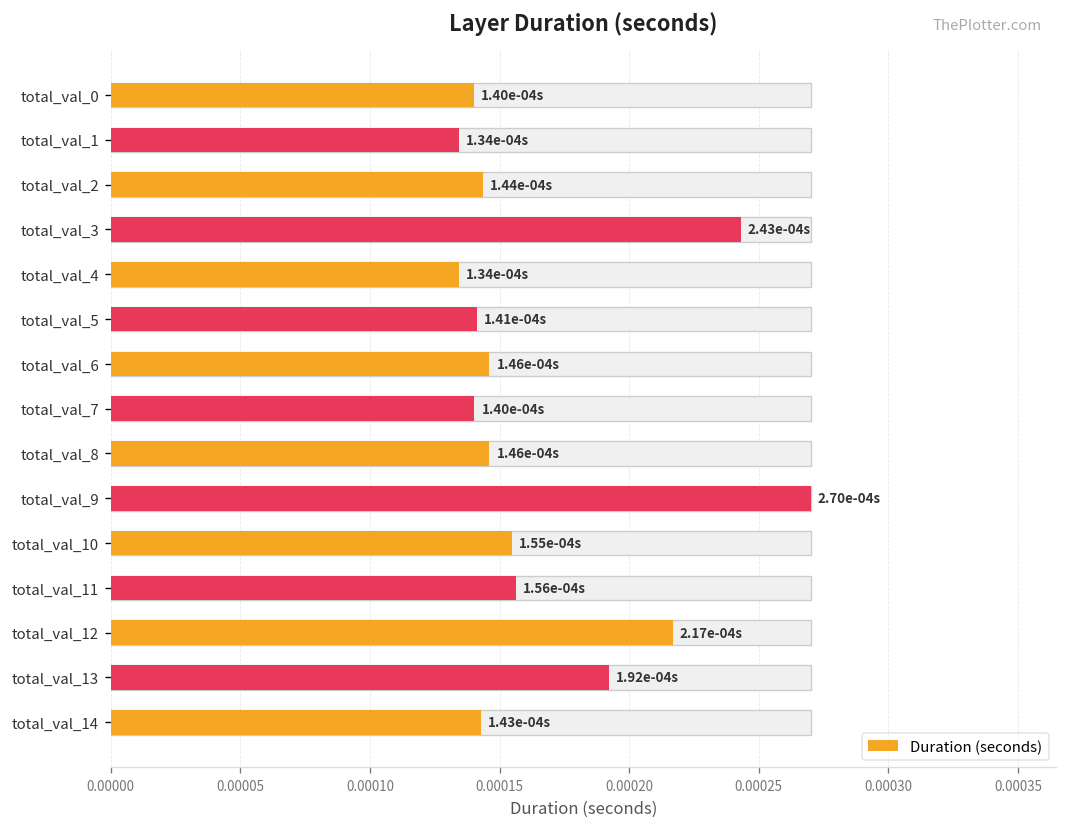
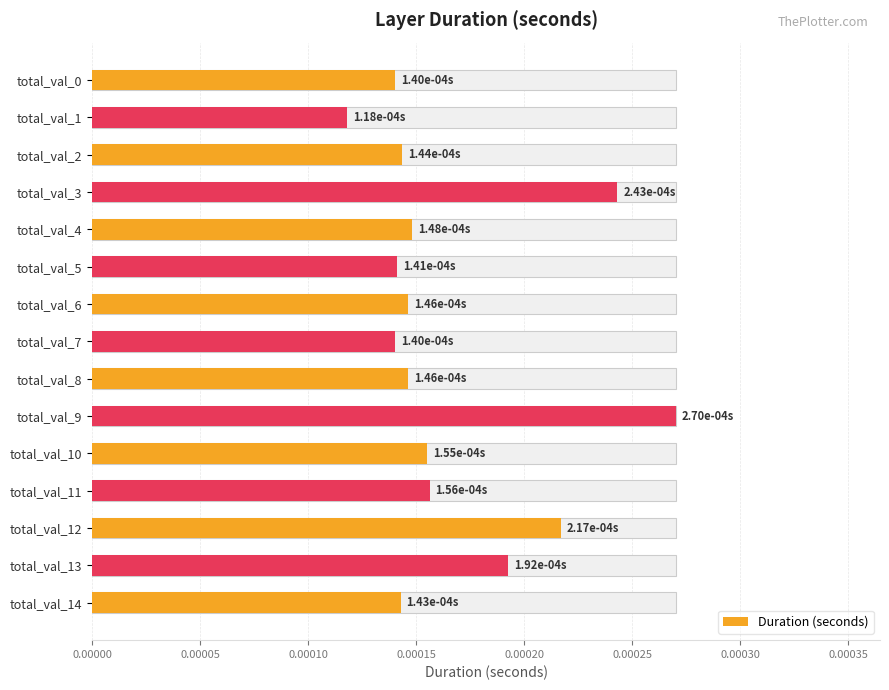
Duration (seconds), total_val_1: 1.34e-04s -> 1.18e-04s
Duration (seconds), total_val_4: 1.34e-04s -> 1.48e-04s
